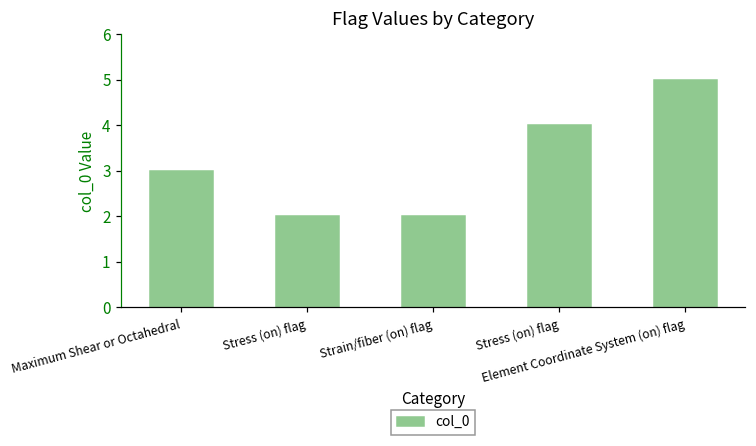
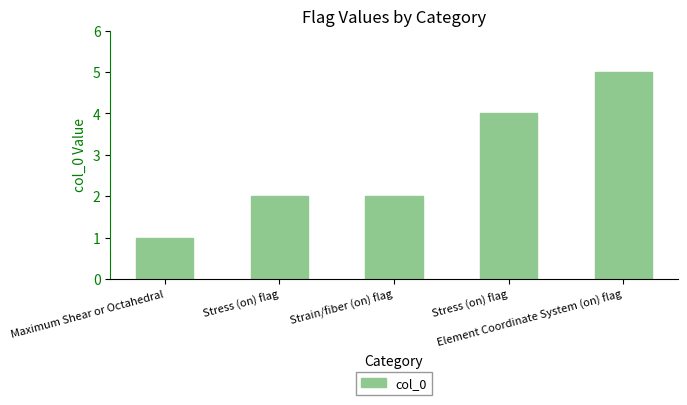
Maximum Shear or Octahedral: 3 -> 1
